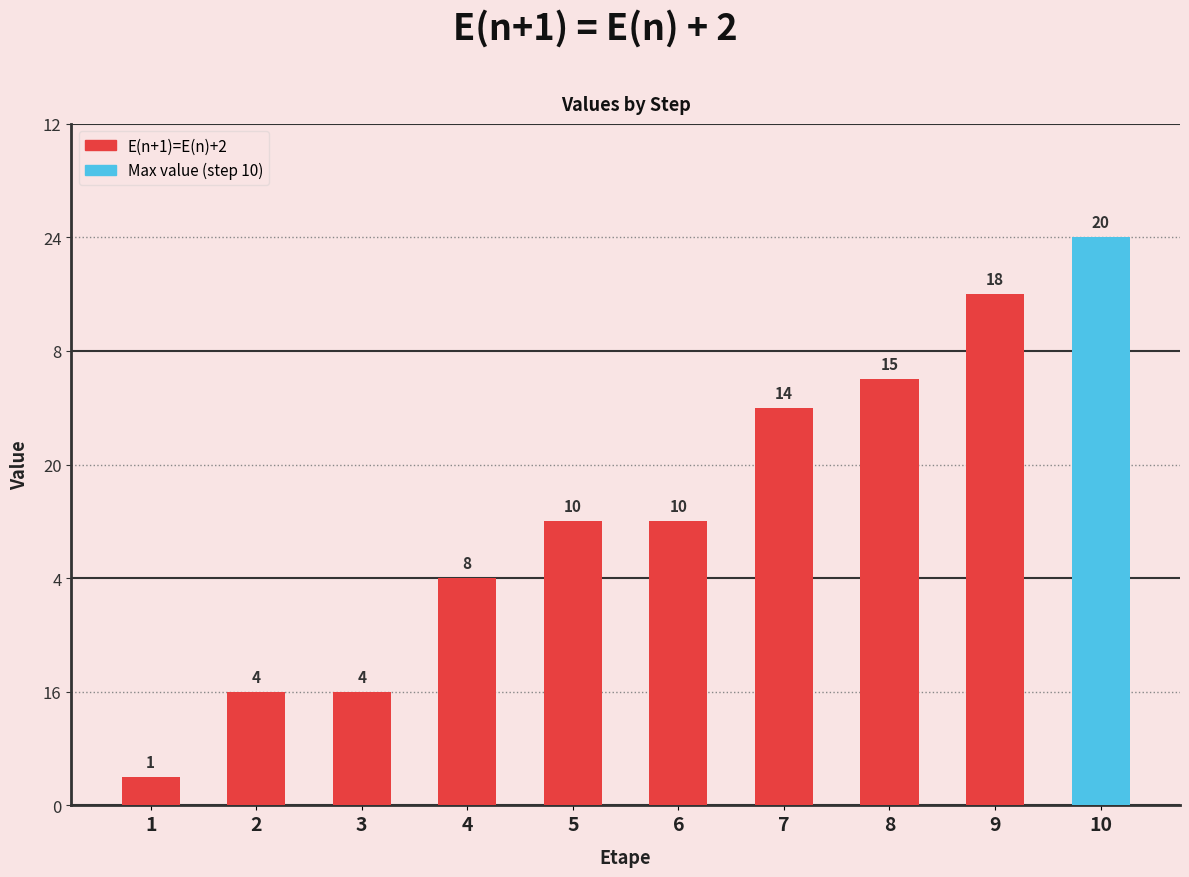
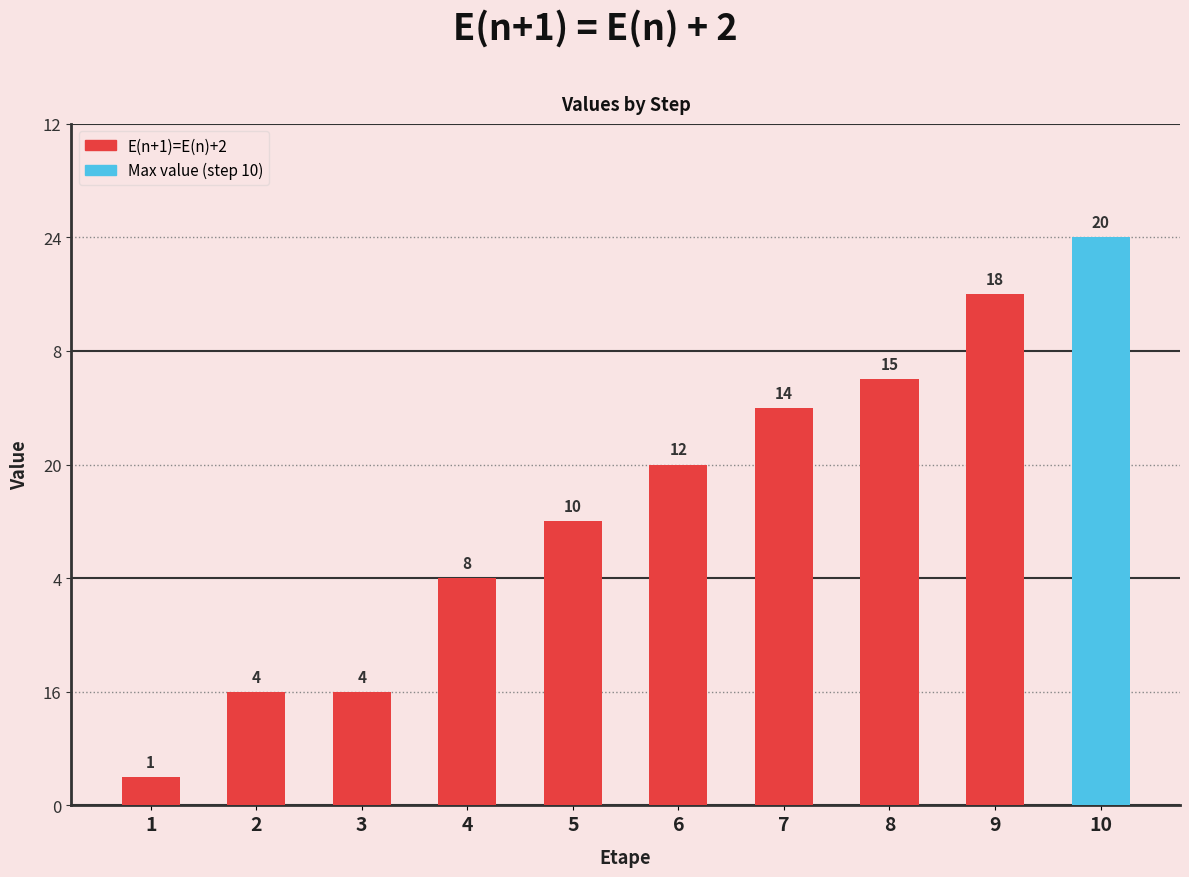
6: 10 -> 12
